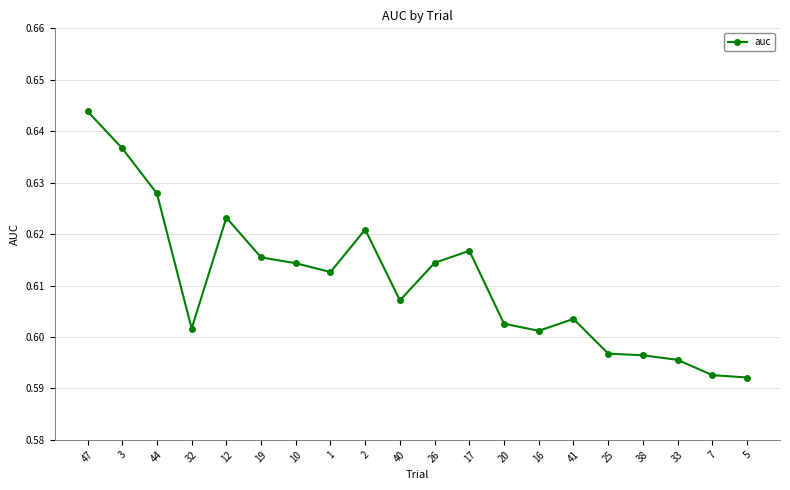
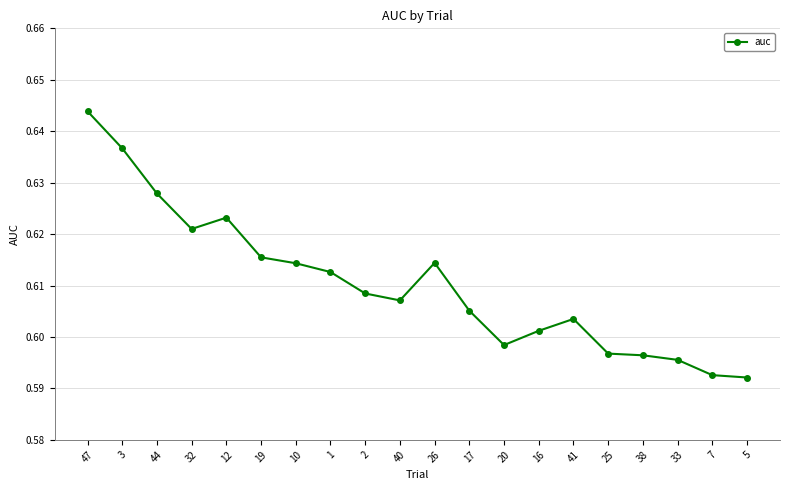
32: 0.602 -> 0.621
2: 0.621 -> 0.608
17: 0.617 -> 0.605
20: 0.603 -> 0.598
